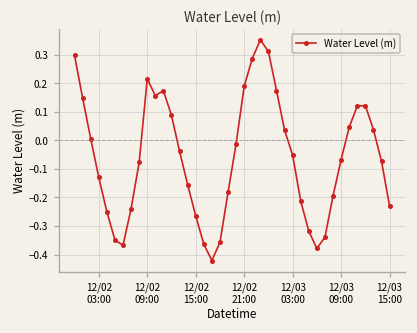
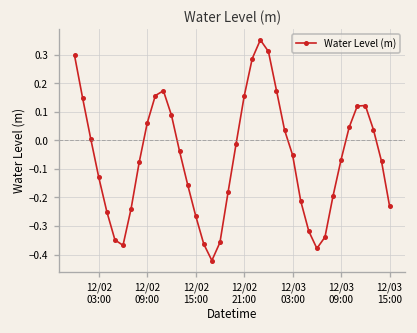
12/02 09:00: 0.22 -> 0.06
12/02 21:00: 0.19 -> 0.15
